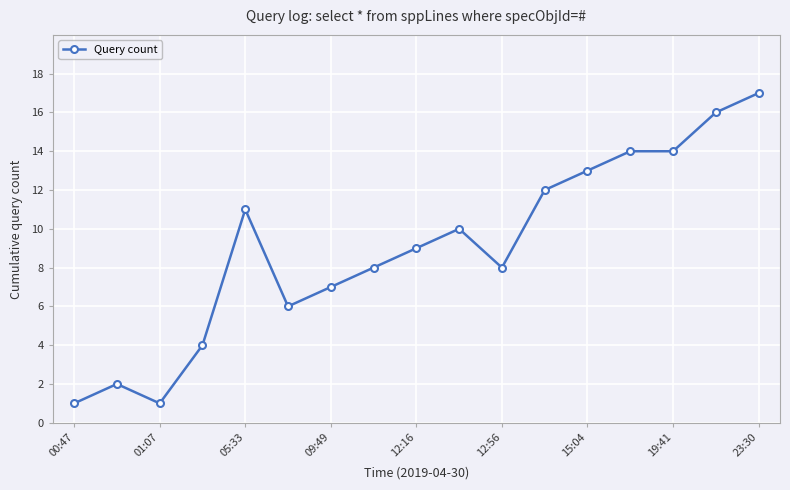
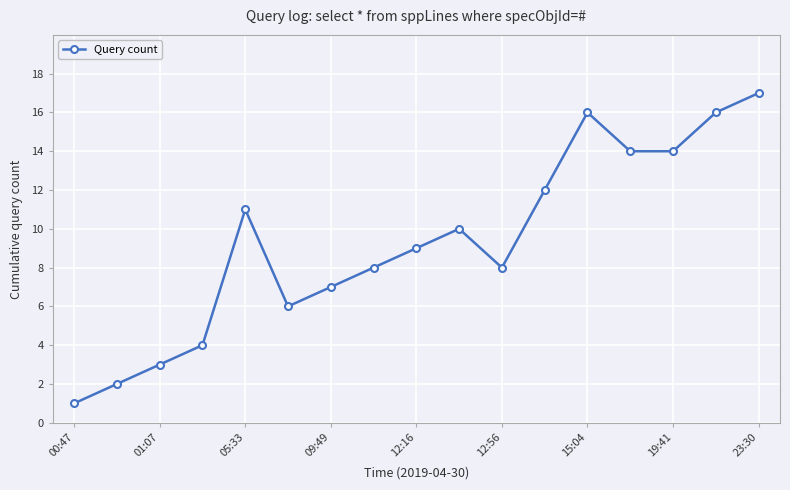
01:07: 1 -> 3
15:04: 13 -> 16
